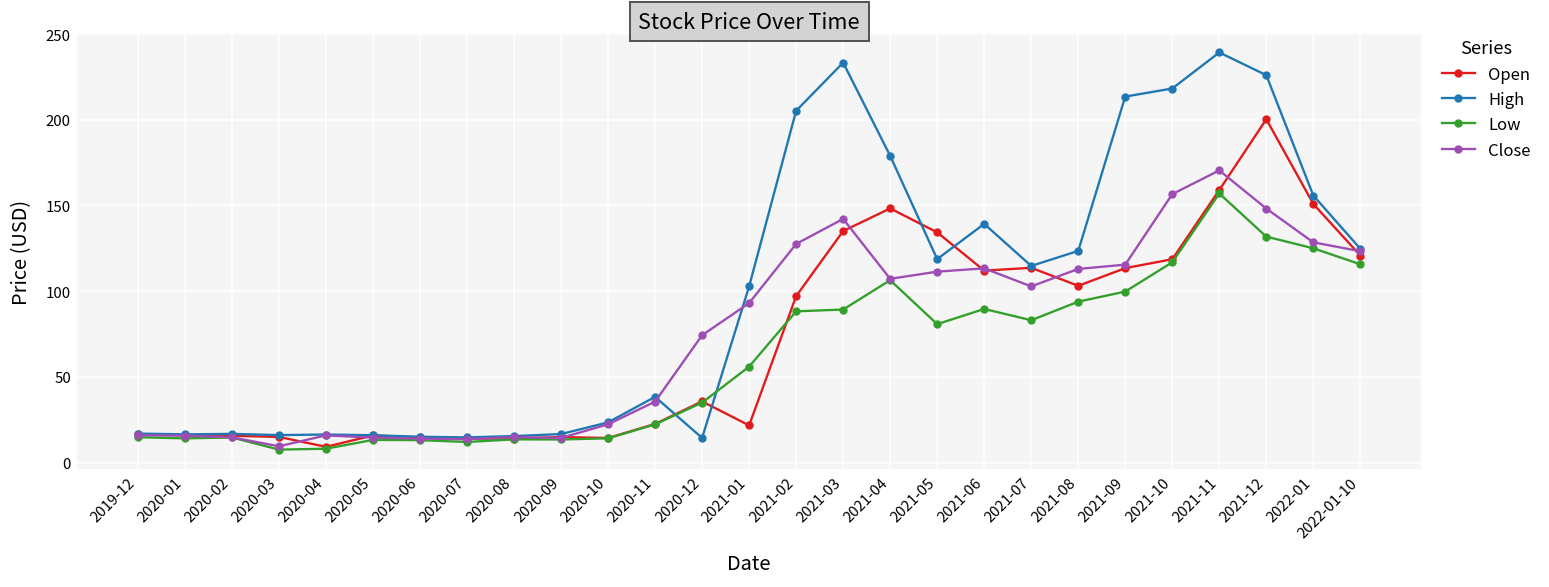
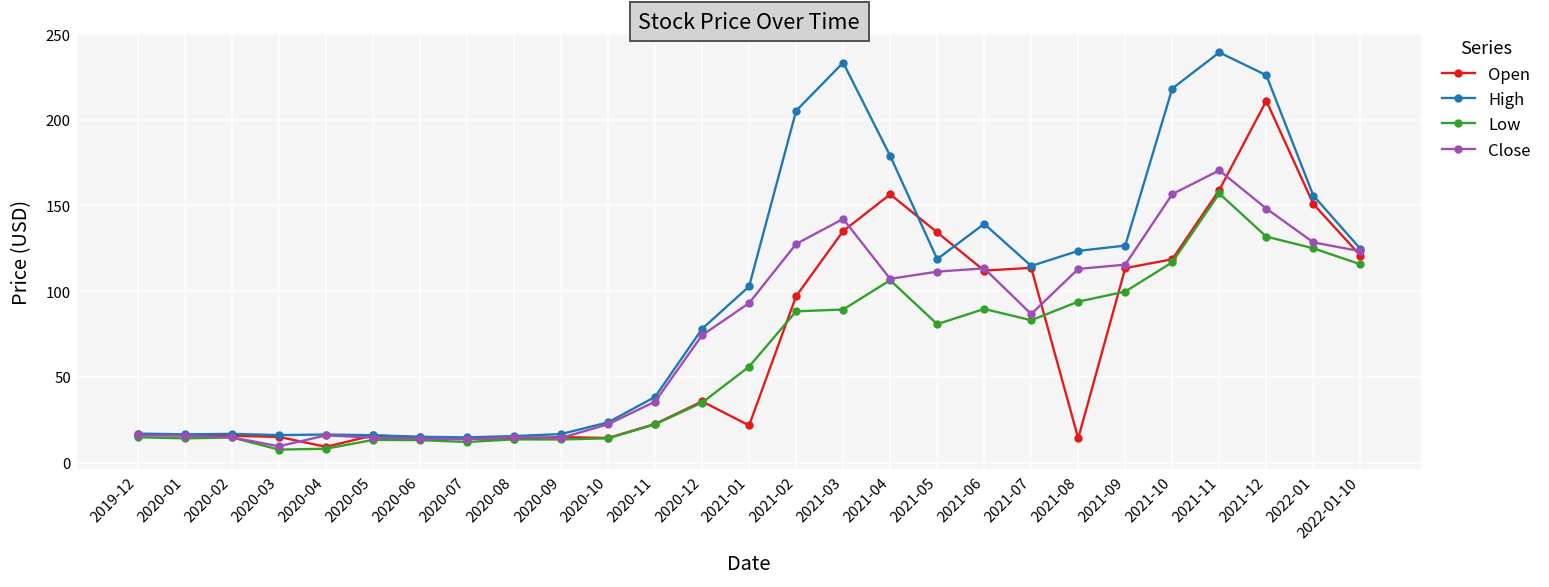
High, 2020-12: 14 -> 78
Open, 2021-04: 148 -> 157
Close, 2021-07: 103 -> 87
Open, 2021-08: 103 -> 14
High, 2021-09: 214 -> 127
Open, 2021-12: 200 -> 211
